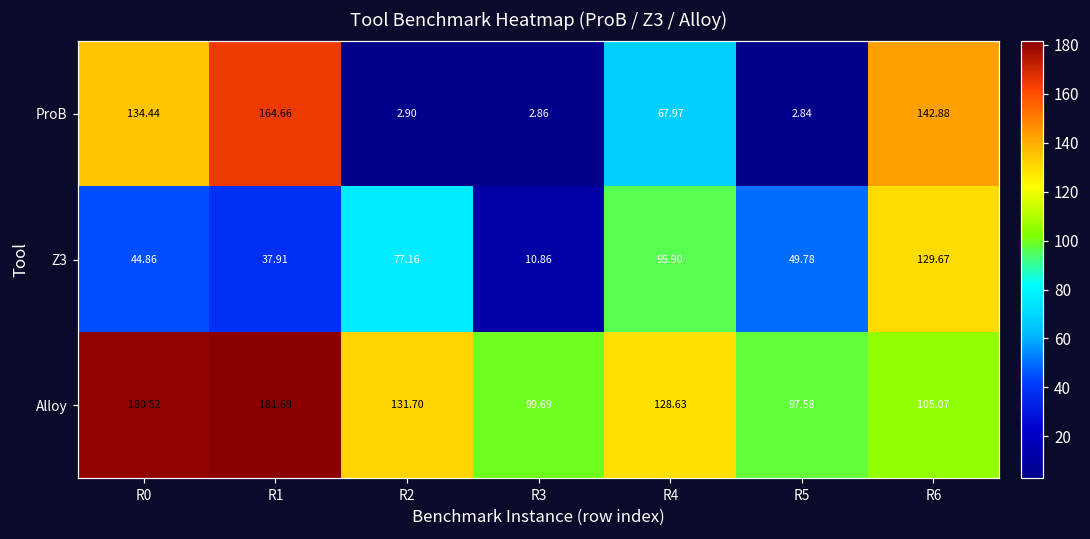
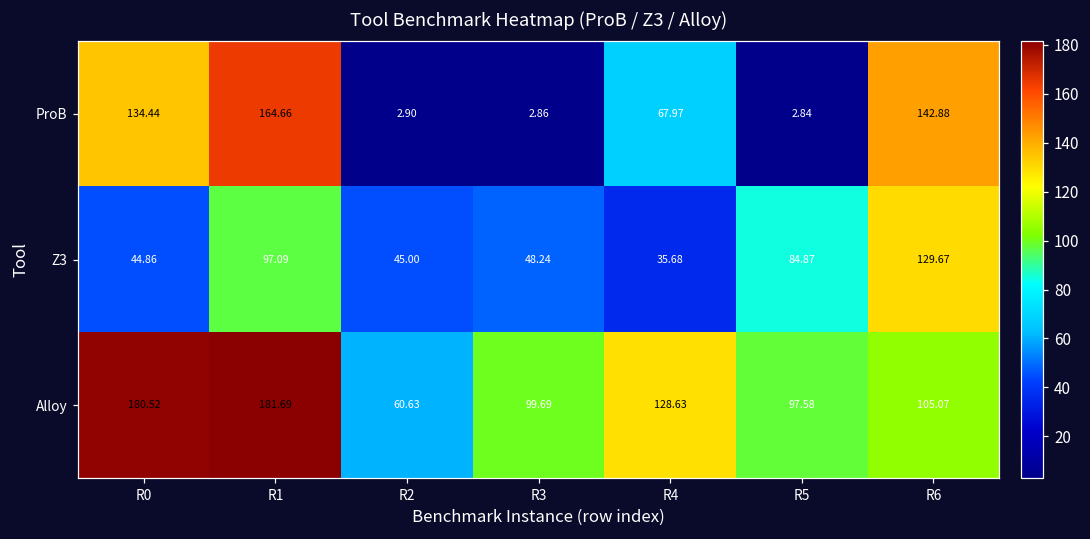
Z3, R1: 37.91 -> 97.09
Z3, R2: 77.16 -> 45.00
Z3, R3: 10.86 -> 48.24
Z3, R4: 95.90 -> 35.68
Z3, R5: 49.78 -> 84.87
Alloy, R2: 131.70 -> 60.63
